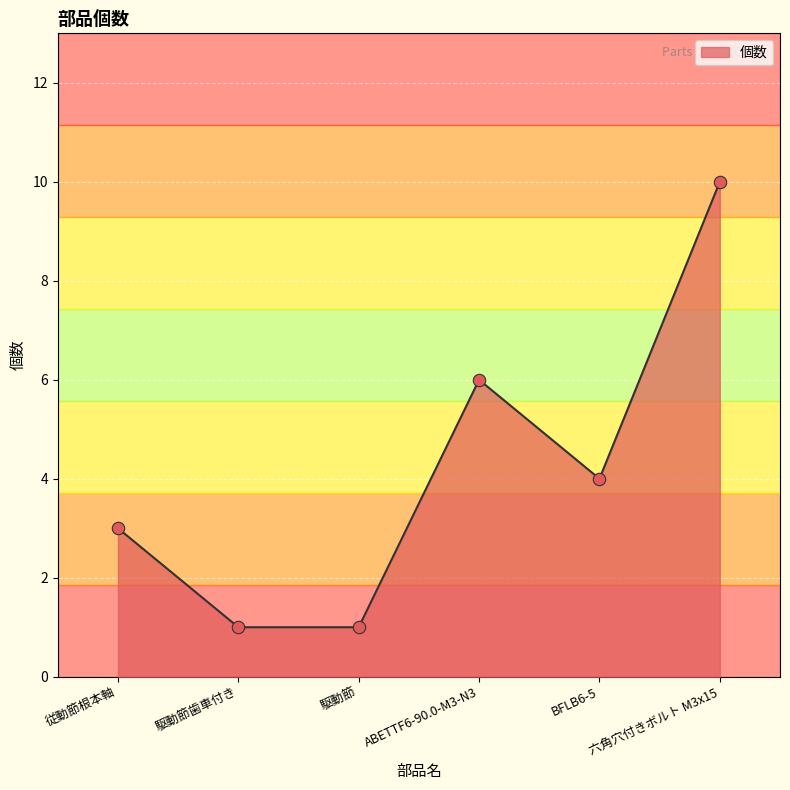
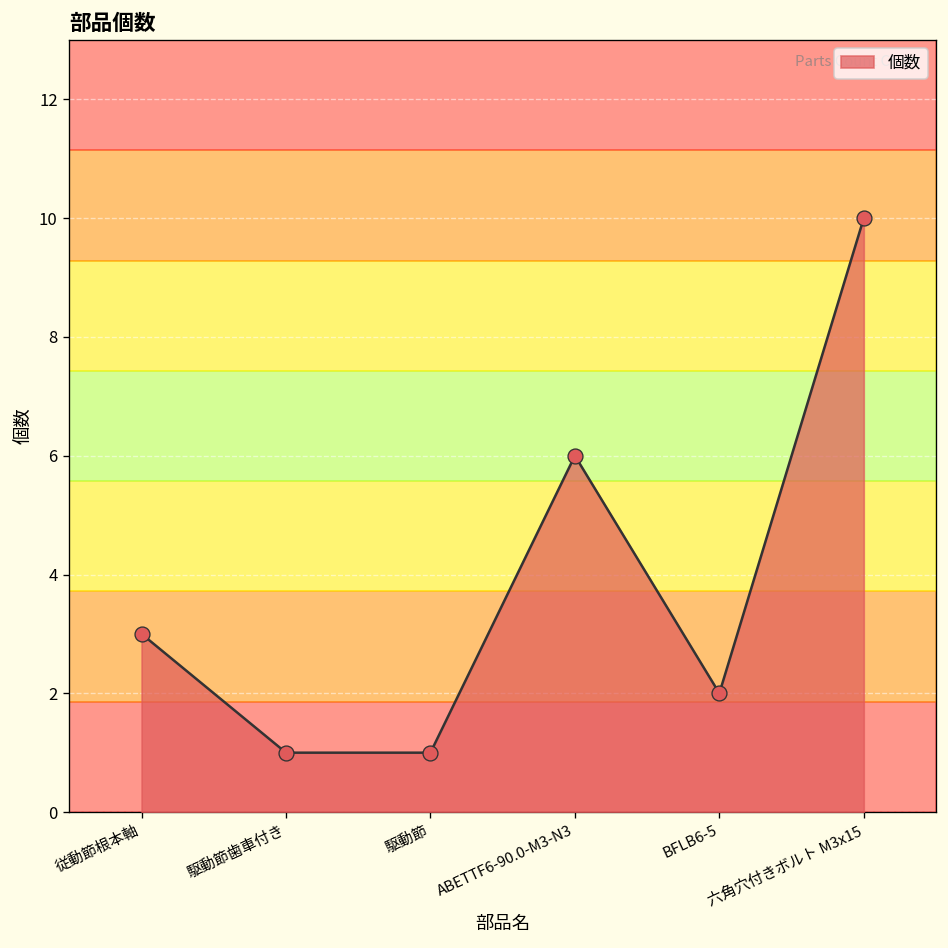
BFLB6-5: 4 -> 2
